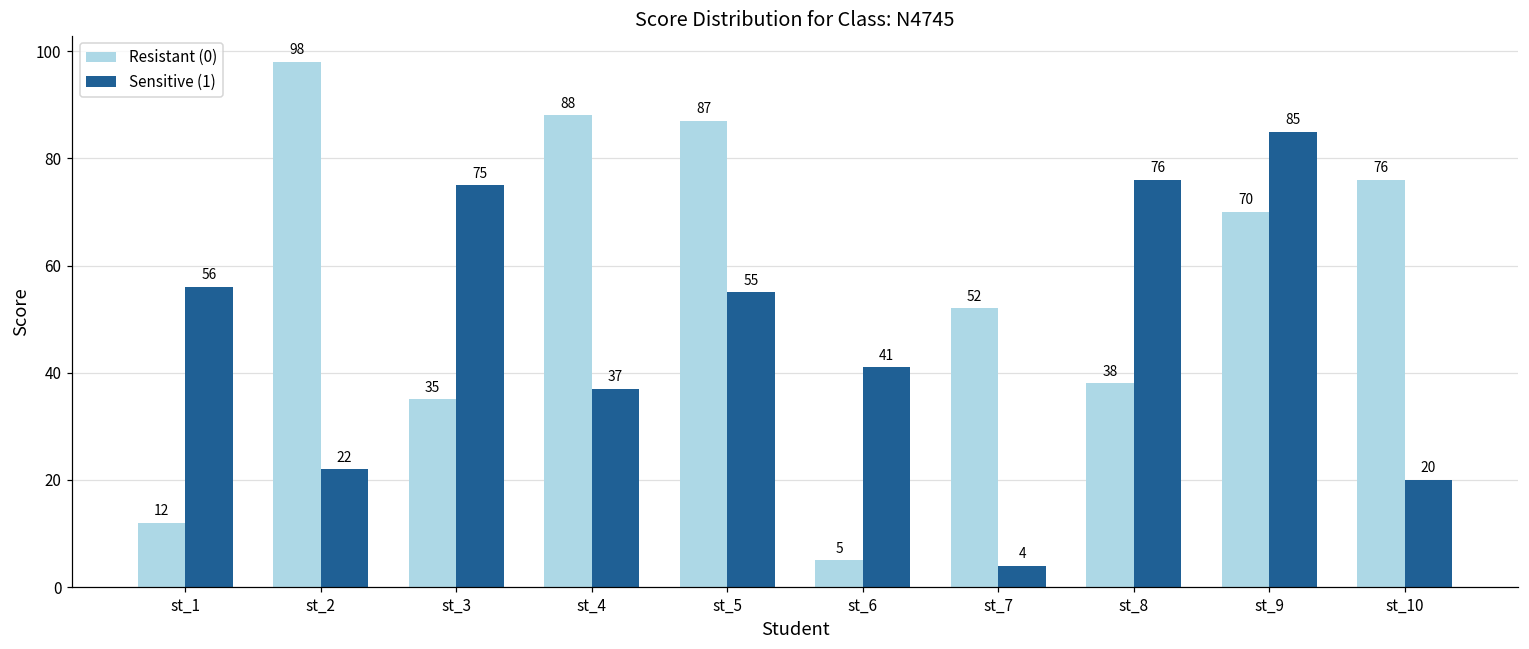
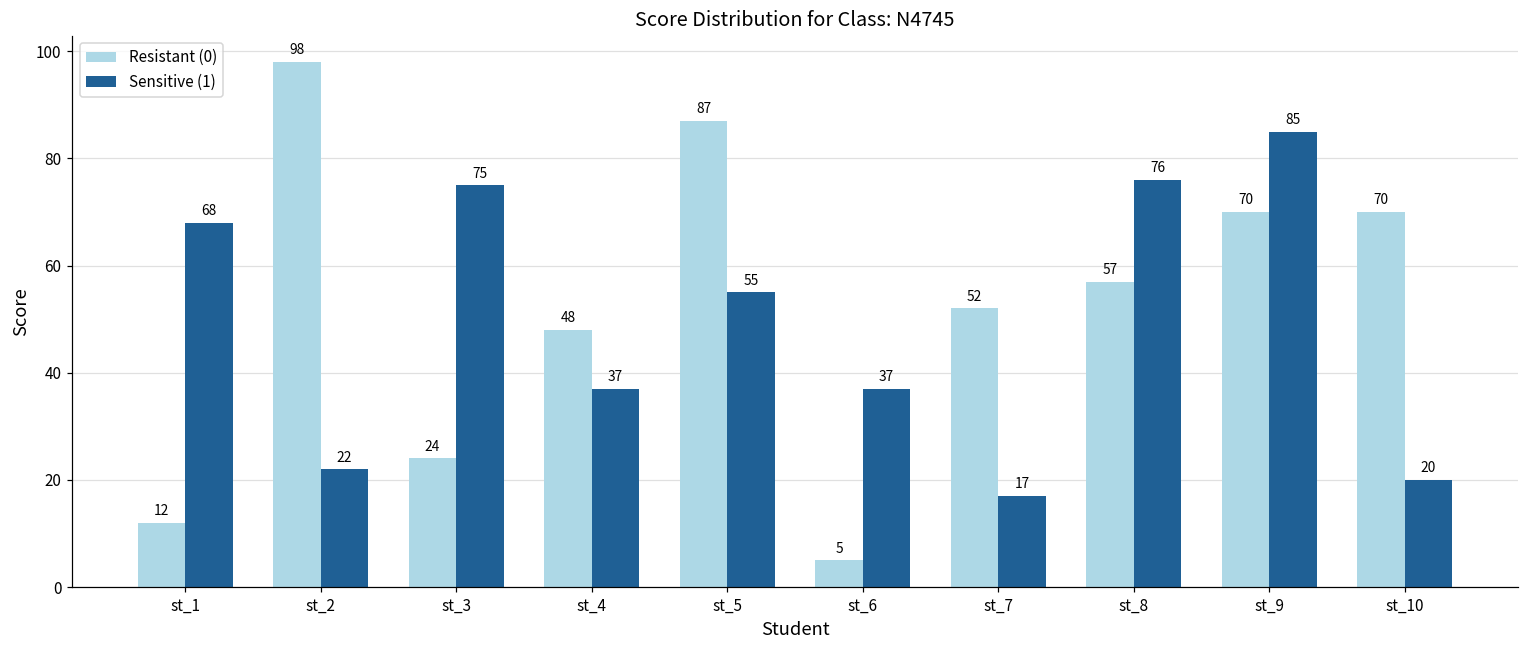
Sensitive (1), st_1: 56 -> 68
Resistant (0), st_3: 35 -> 24
Resistant (0), st_4: 88 -> 48
Sensitive (1), st_6: 41 -> 37
Sensitive (1), st_7: 4 -> 17
Resistant (0), st_8: 38 -> 57
Resistant (0), st_10: 76 -> 70
